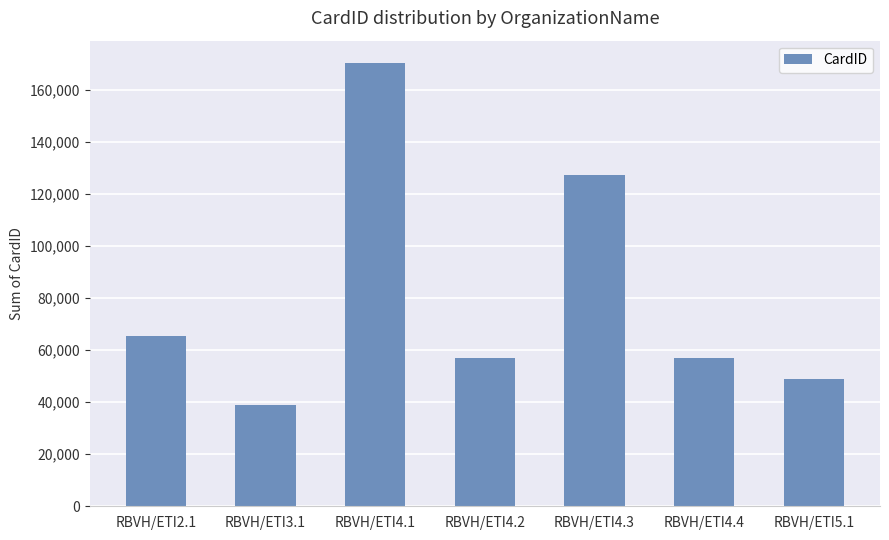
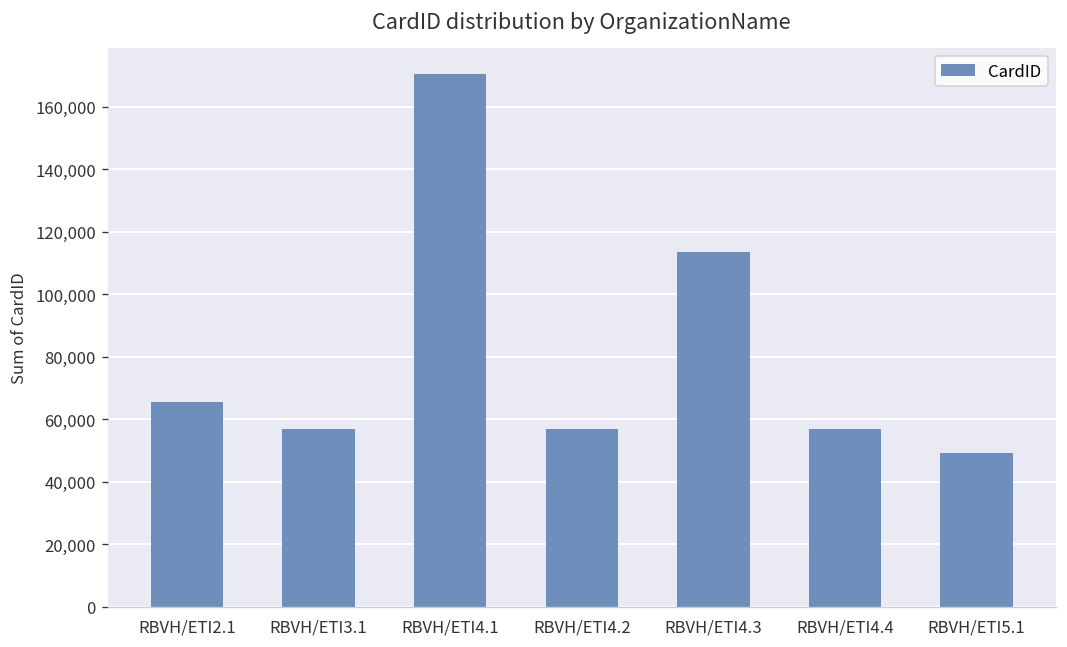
RBVH/ETI3.1: 39,000 -> 57,000
RBVH/ETI4.3: 127,000 -> 114,000
